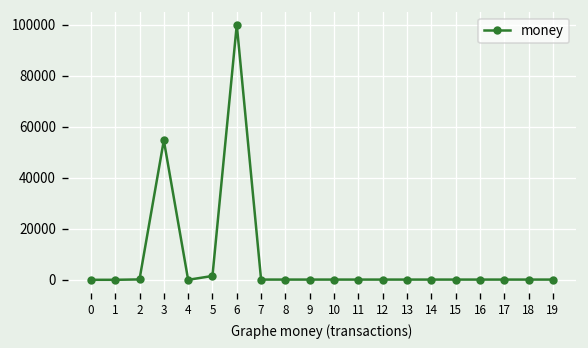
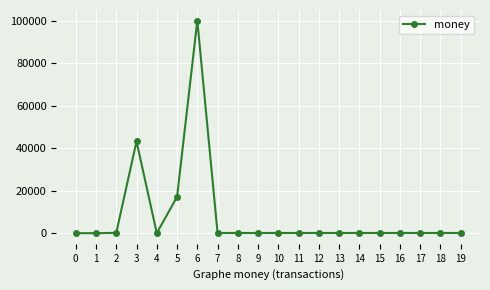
3: 55000 -> 43000
5: 2000 -> 17000
